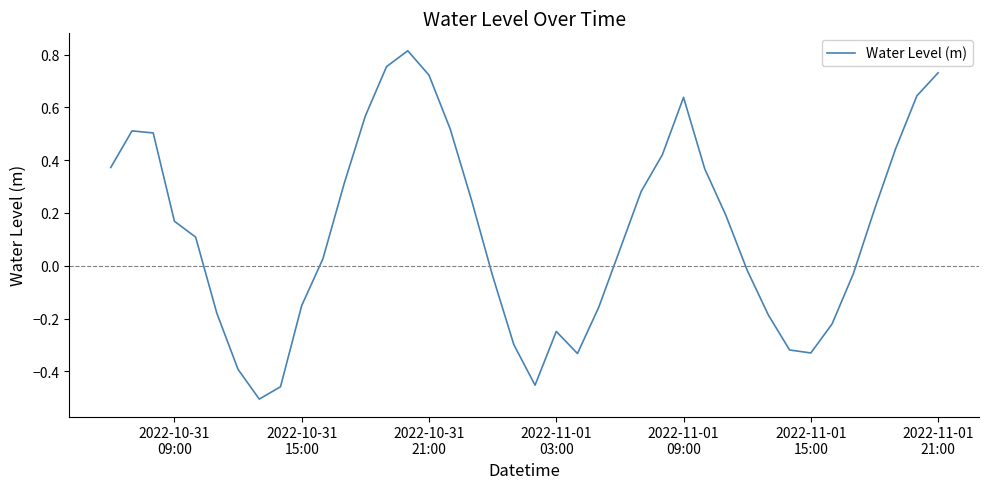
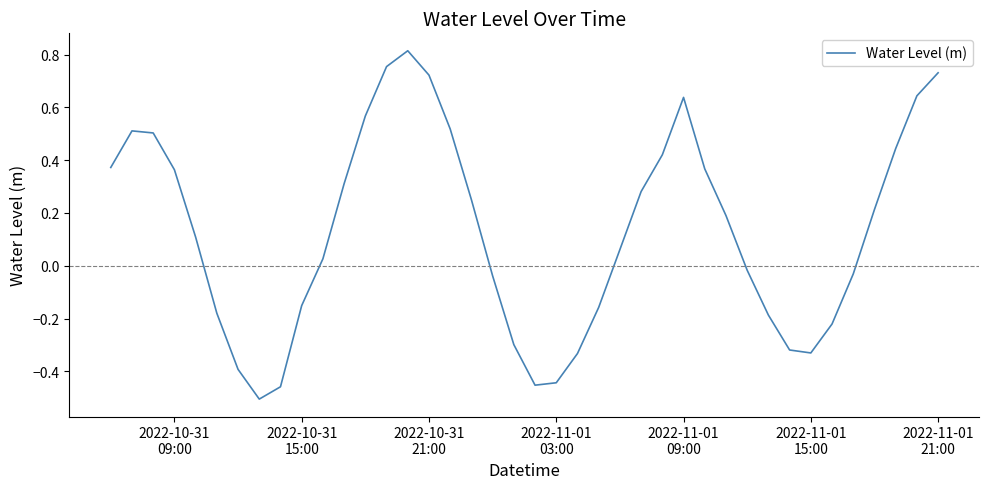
2022-10-31 09:00: 0.17 -> 0.36
2022-11-01 03:00: -0.25 -> -0.44
